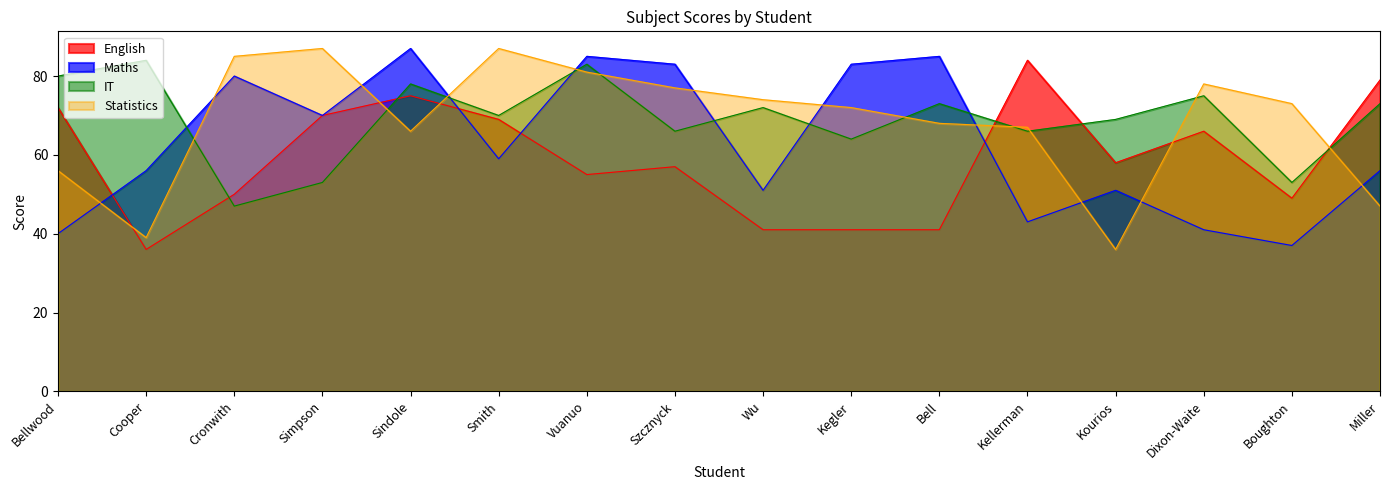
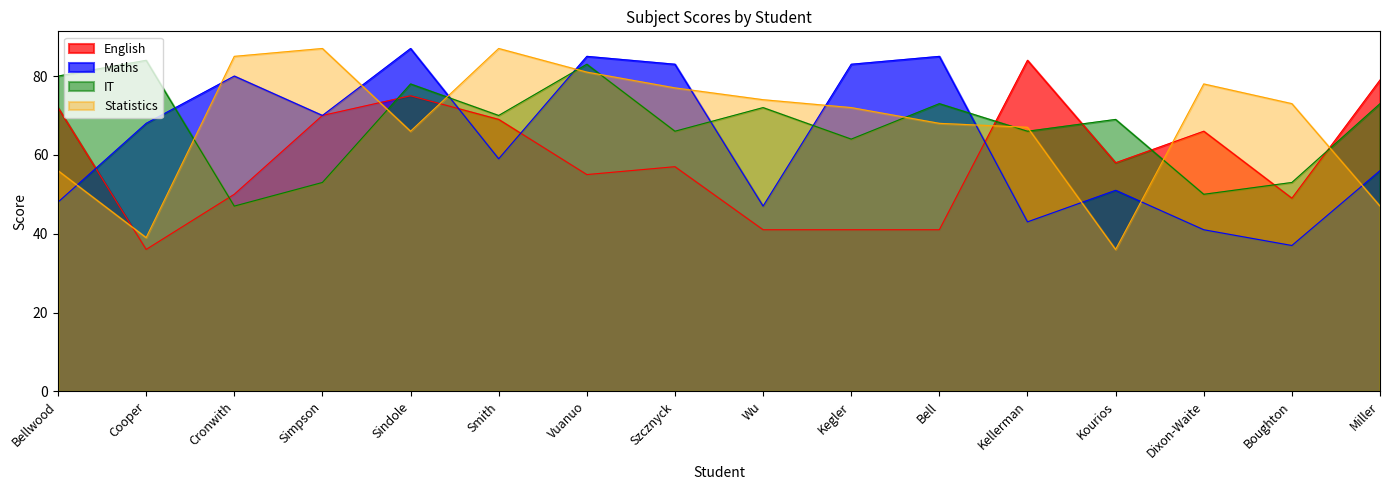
Maths, Bellwood: 40 -> 48
Maths, Cooper: 56 -> 68
Maths, Wu: 51 -> 47
IT, Dixon-Waite: 75 -> 50
